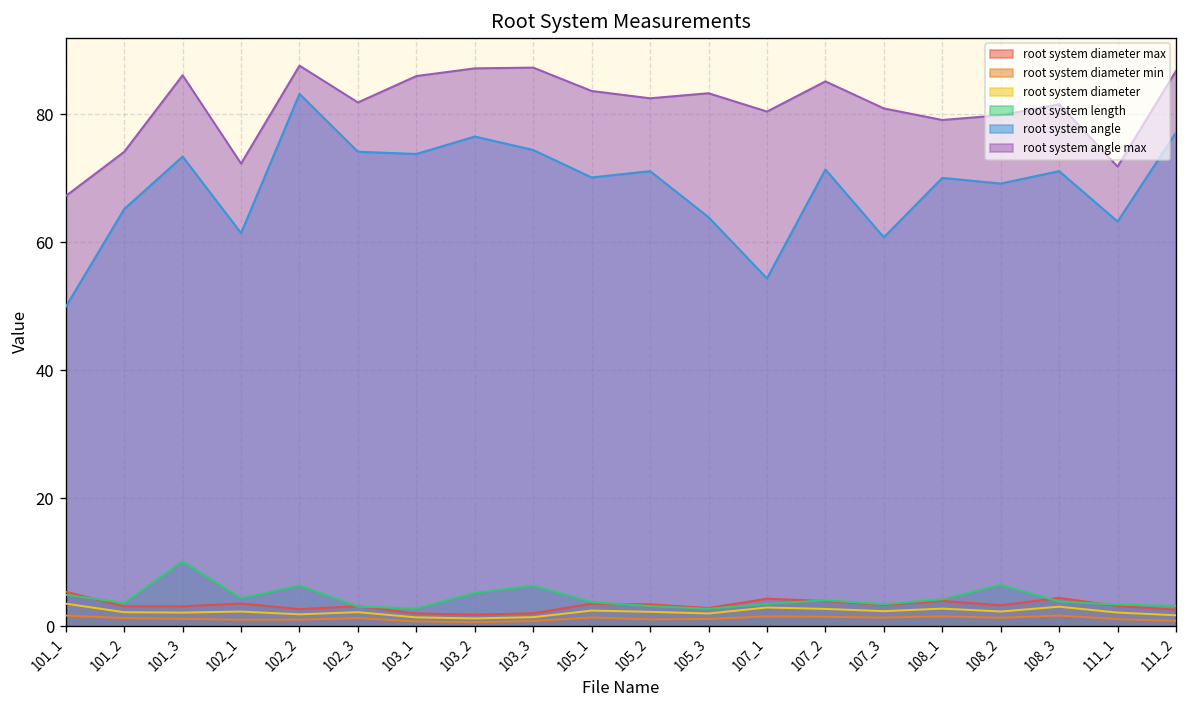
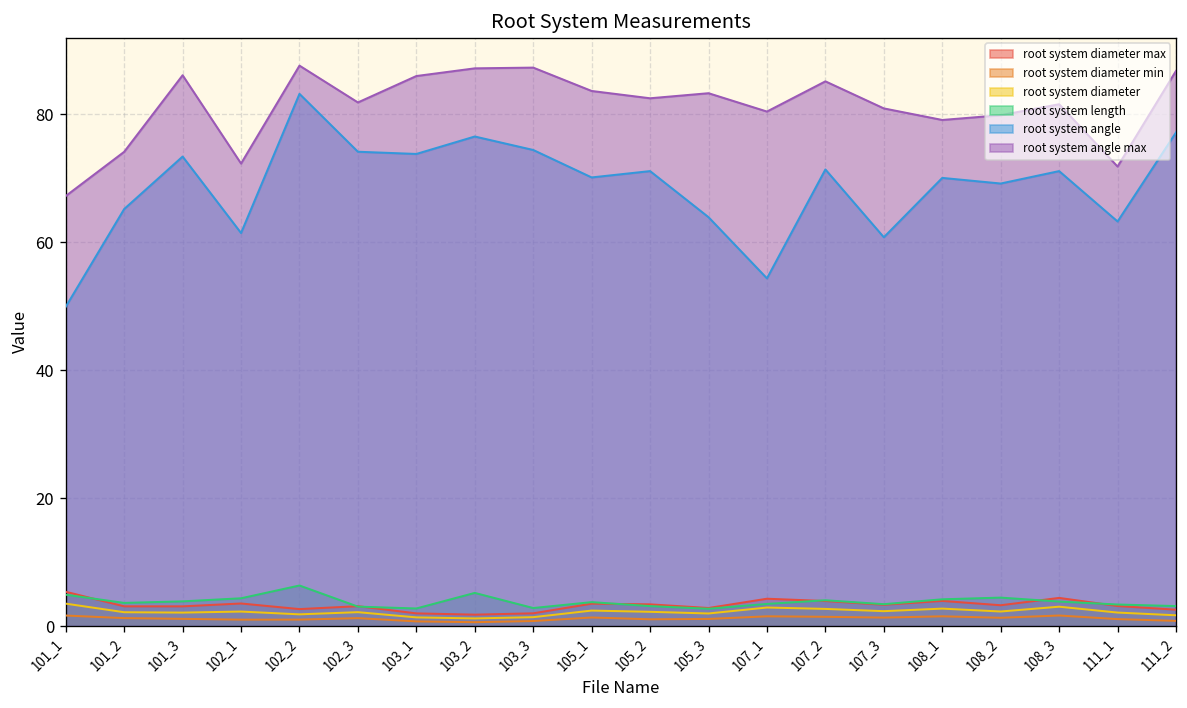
root system length, 101_3: 10 -> 4
root system length, 103_3: 6 -> 3
root system length, 108_2: 6 -> 4
